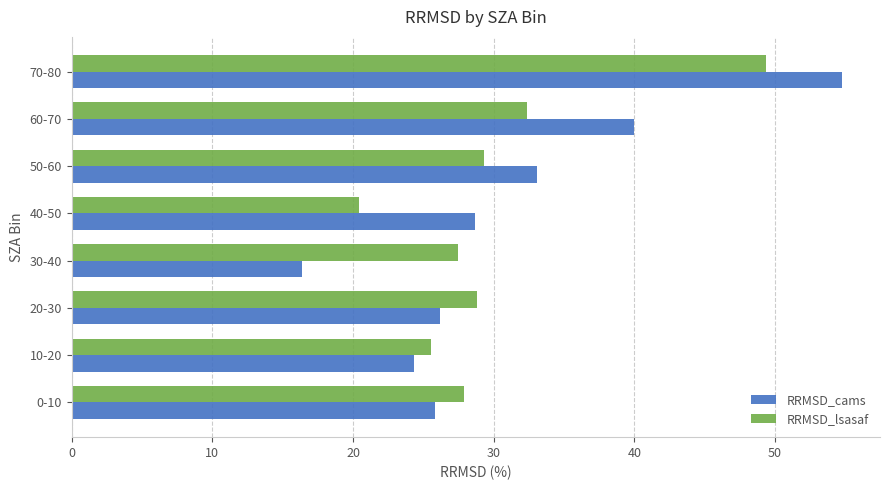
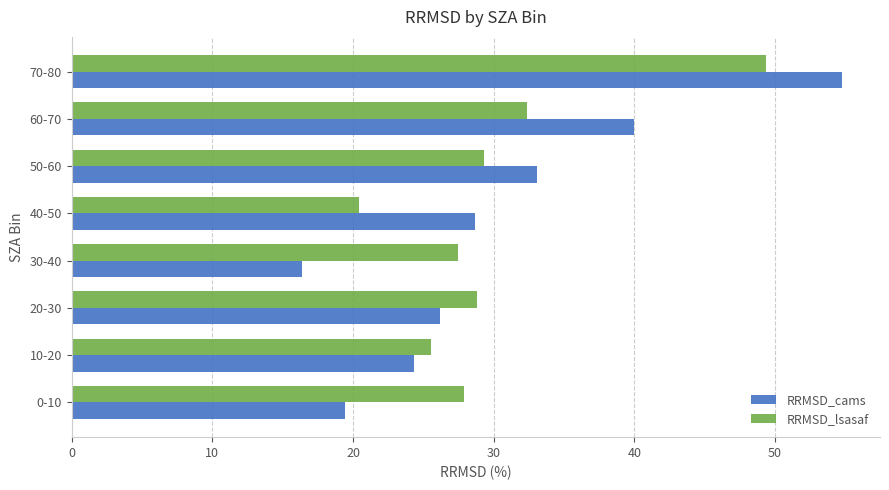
RRMSD_cams, 0-10: 25.8 -> 19.4
